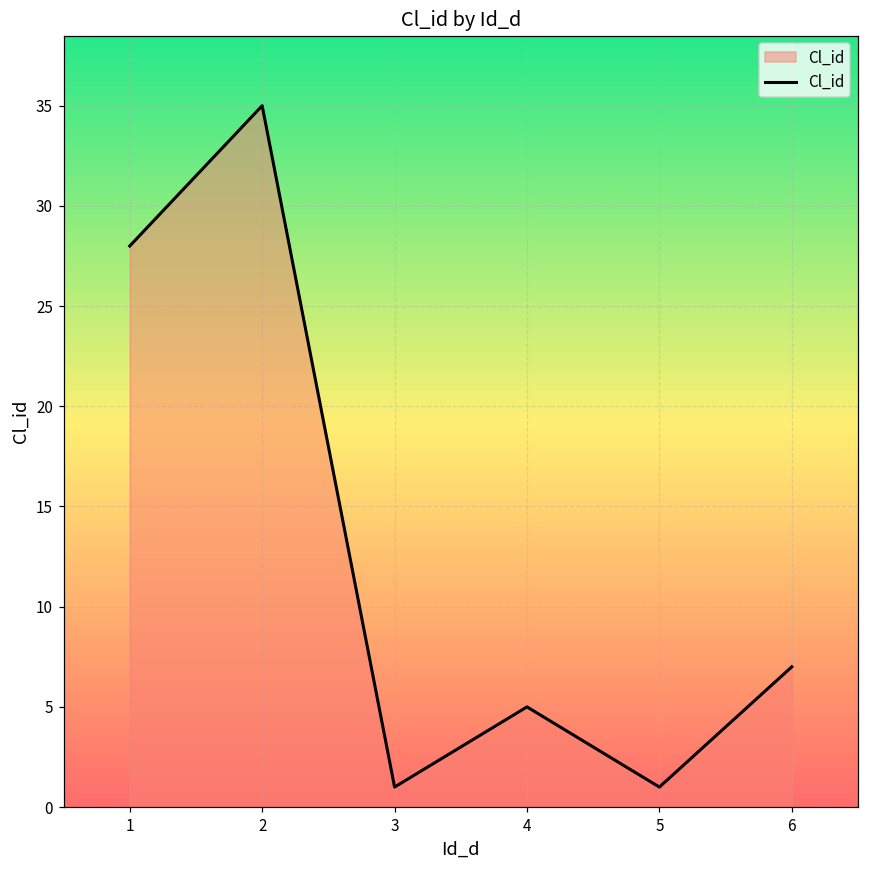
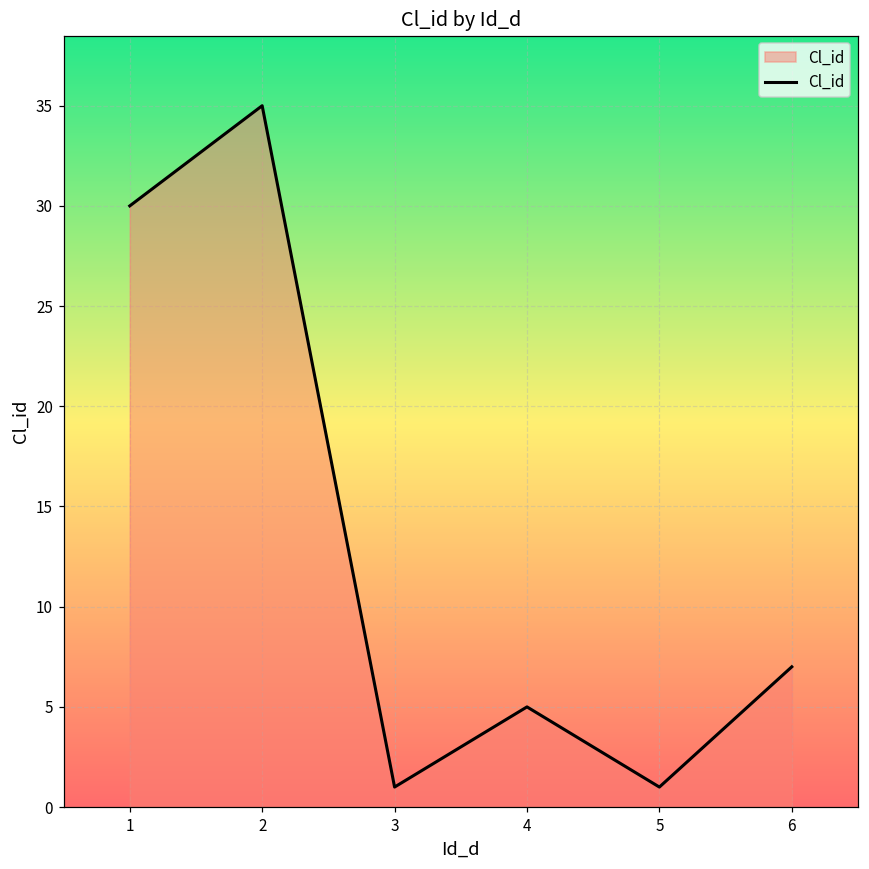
1: 28 -> 30
